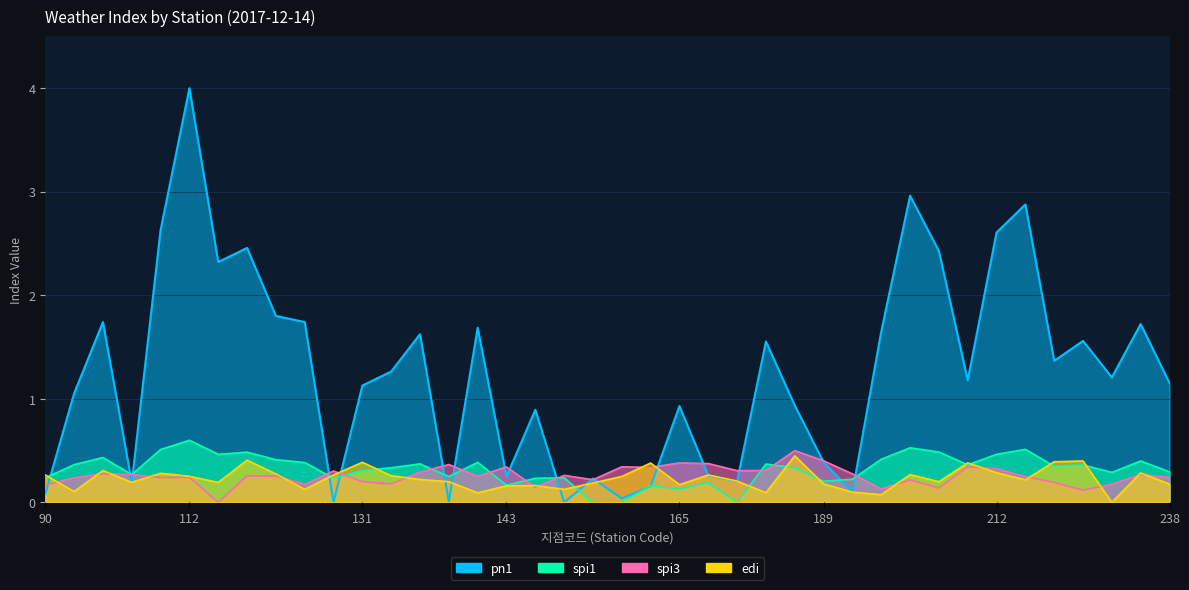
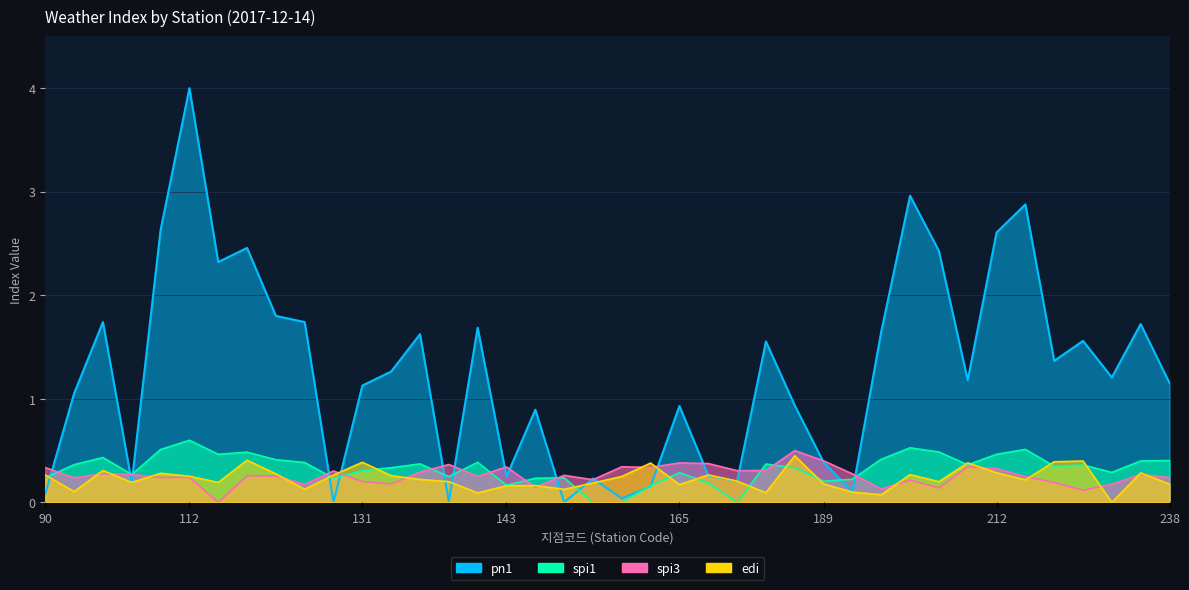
spi3, 90: 0.17 -> 0.34
spi1, 165: 0.13 -> 0.29
spi1, 238: 0.29 -> 0.40
